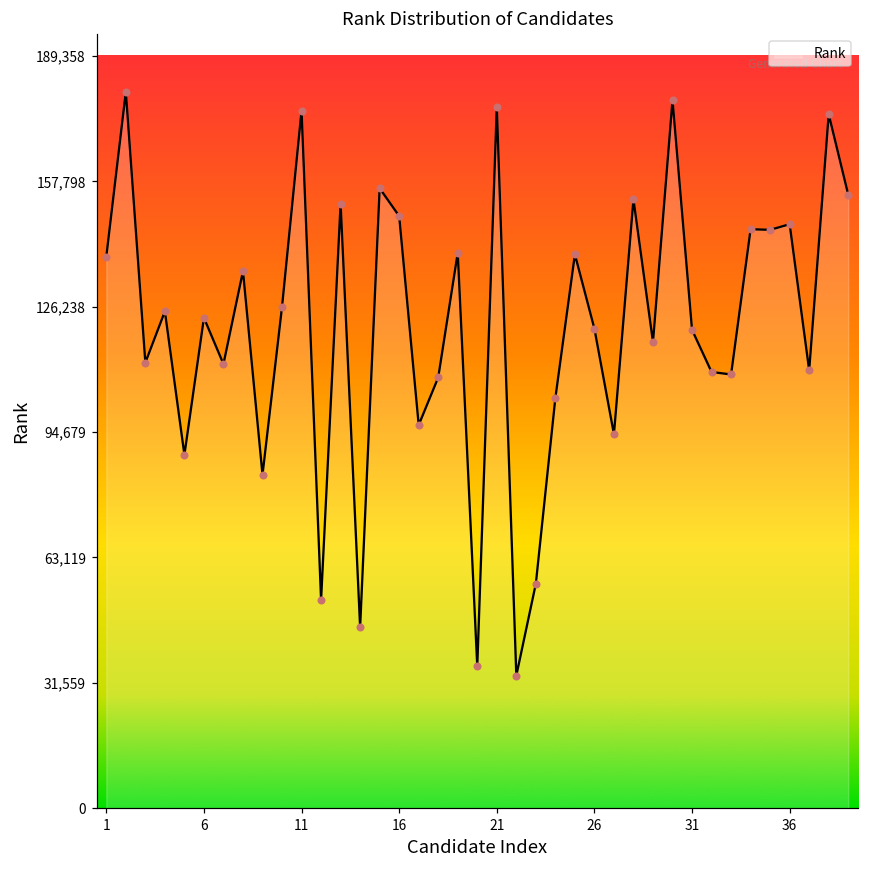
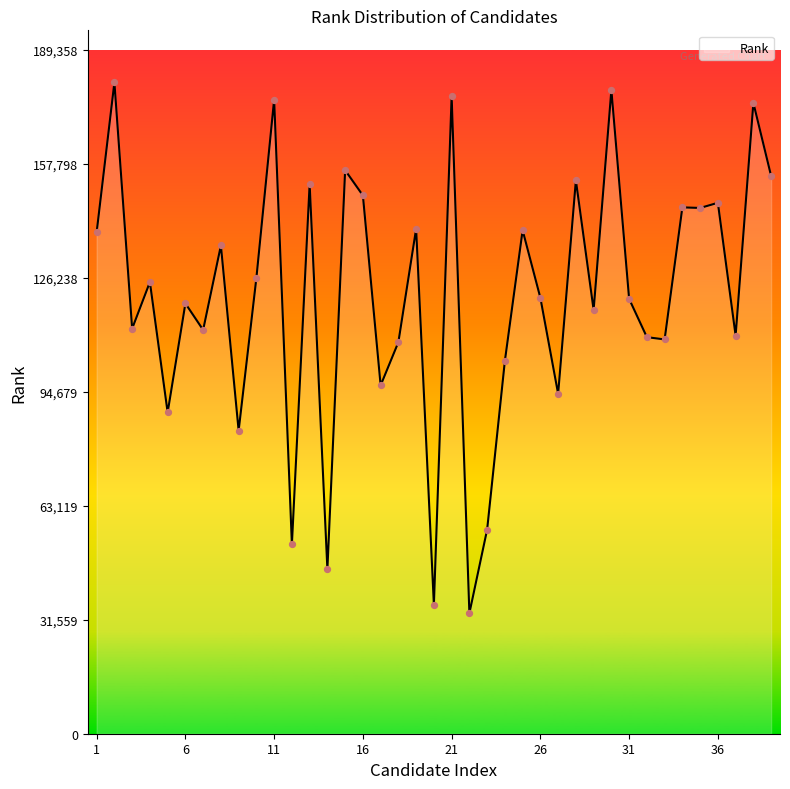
6: 123,000 -> 119,000
